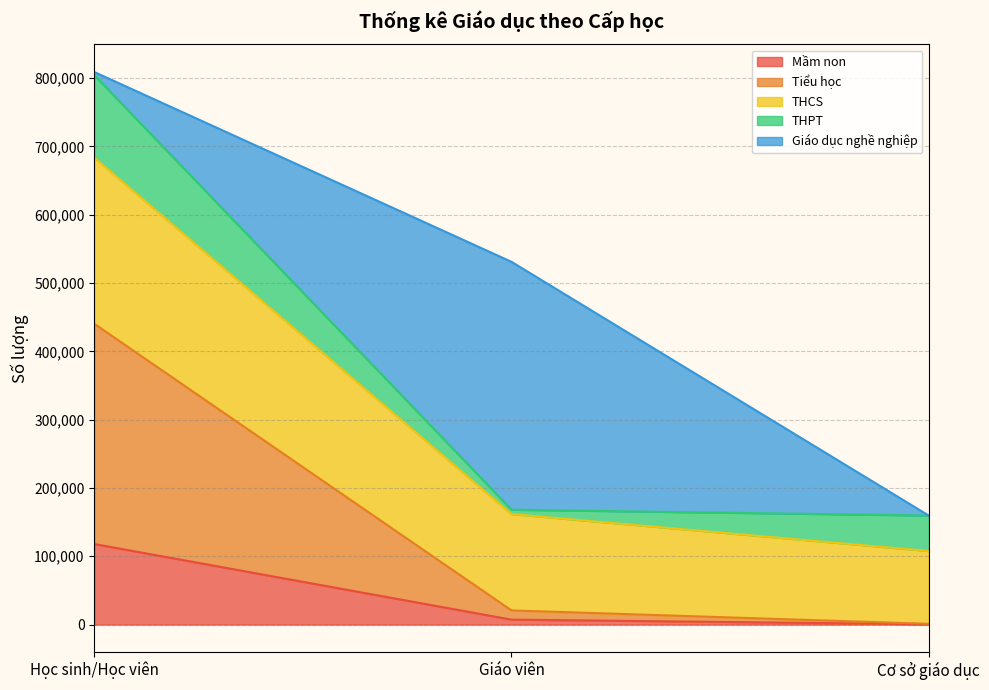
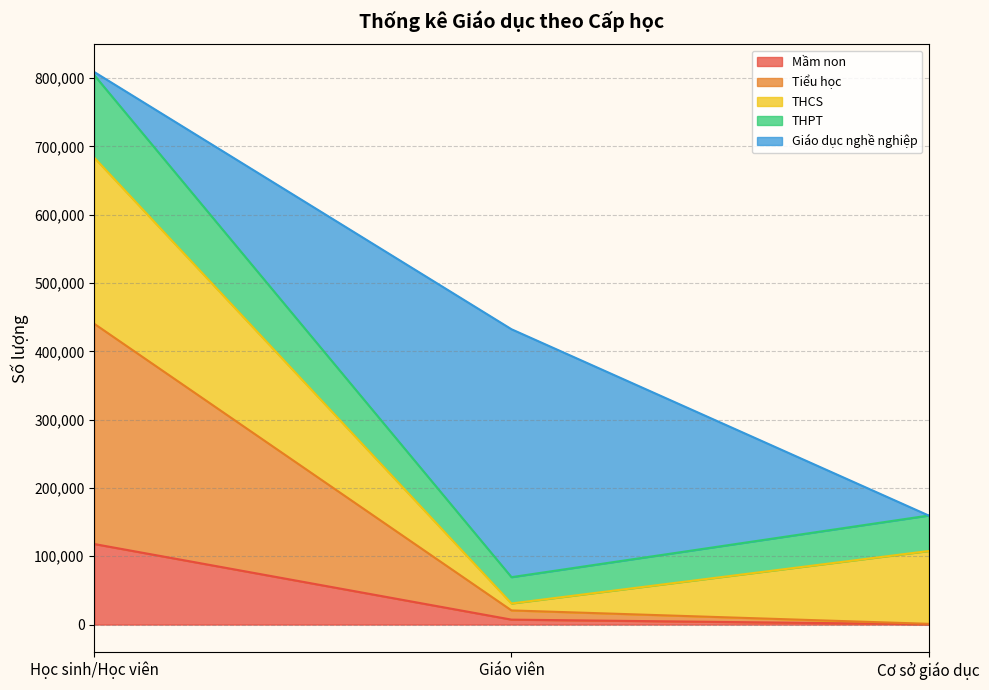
THCS, Giáo viên: 140,000 -> 10,000
THPT, Giáo viên: 10,000 -> 40,000
